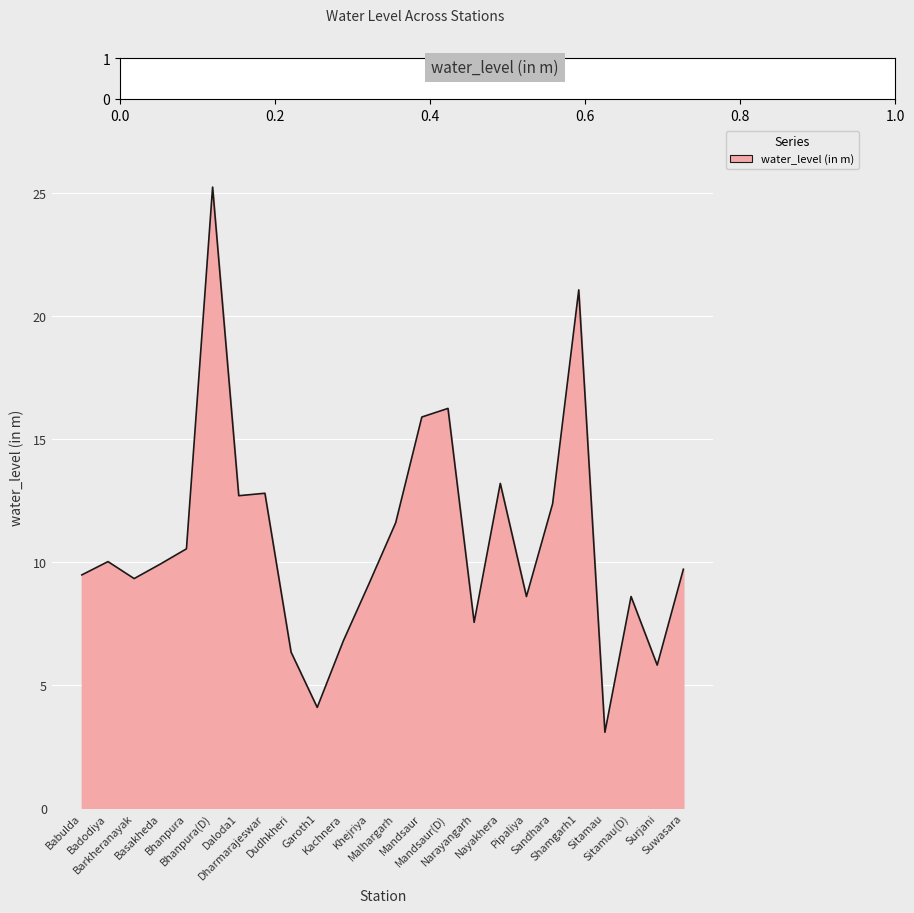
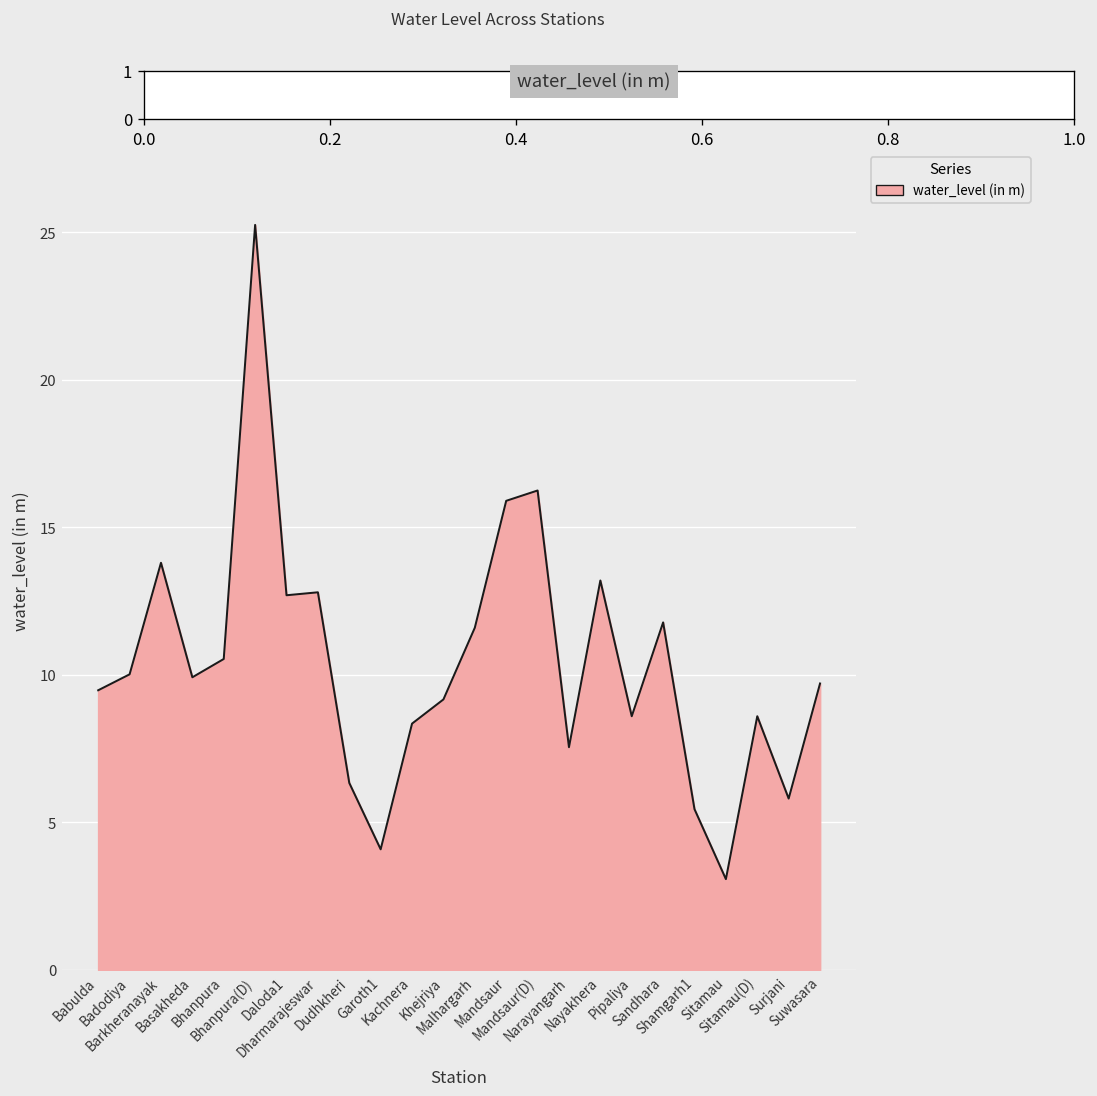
Barkheranayak: 9.3 -> 13.8
Kachnera: 6.8 -> 8.4
Sandhara: 12.4 -> 11.8
Shamgarh1: 21.1 -> 5.5
